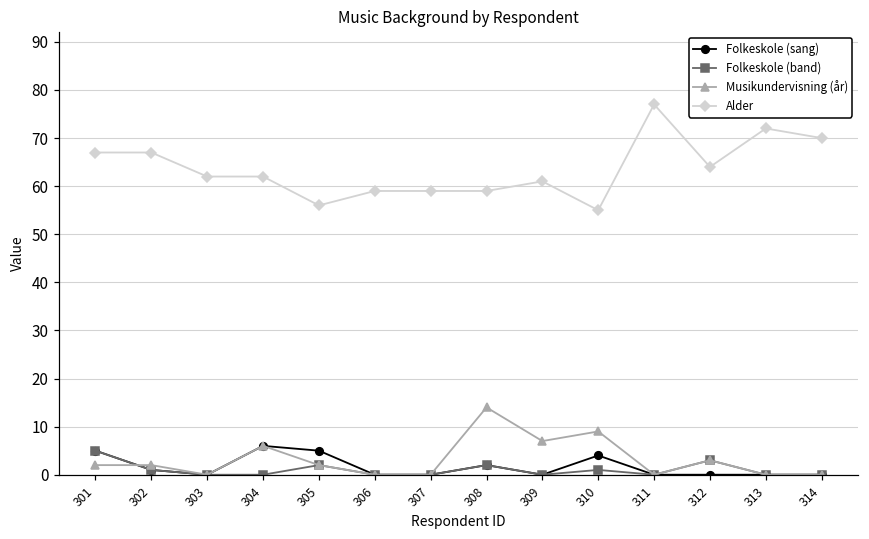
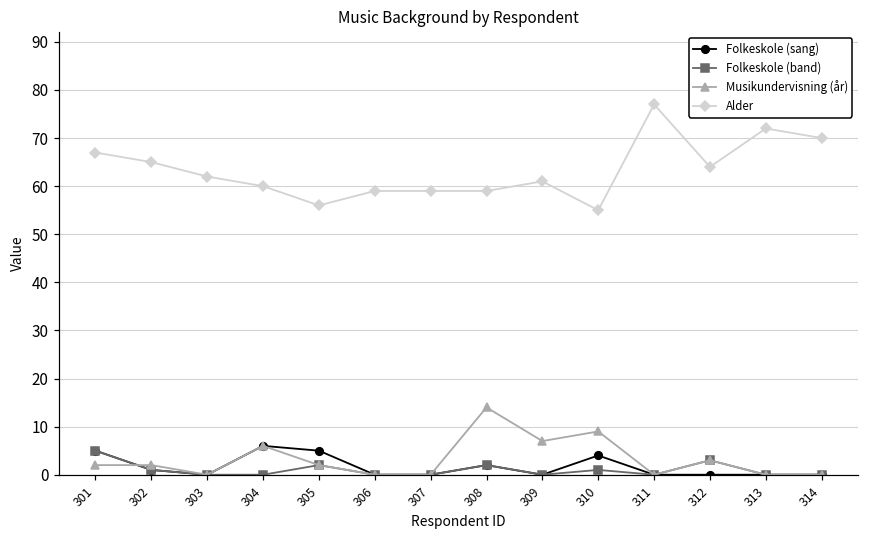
Alder, 302: 67 -> 65
Alder, 304: 62 -> 60
